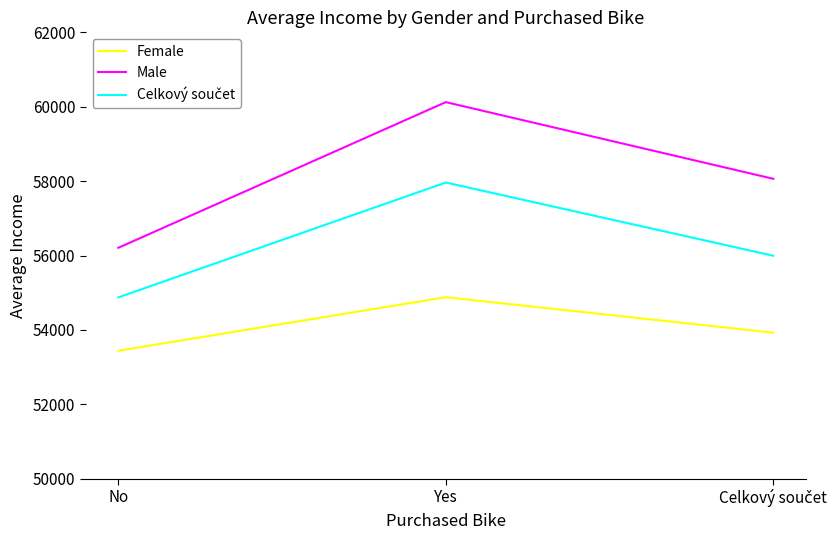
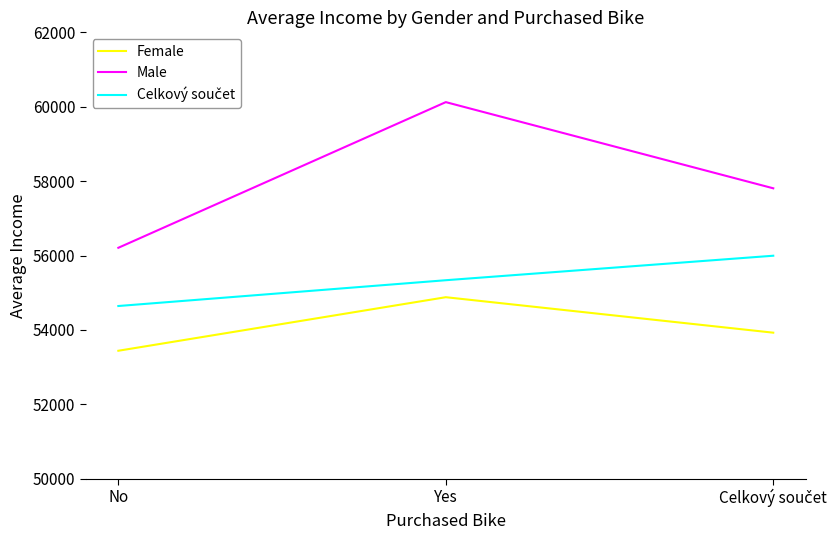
Celkový součet, No: 54900 -> 54600
Celkový součet, Yes: 58000 -> 55300
Male, Celkový součet: 58100 -> 57800
